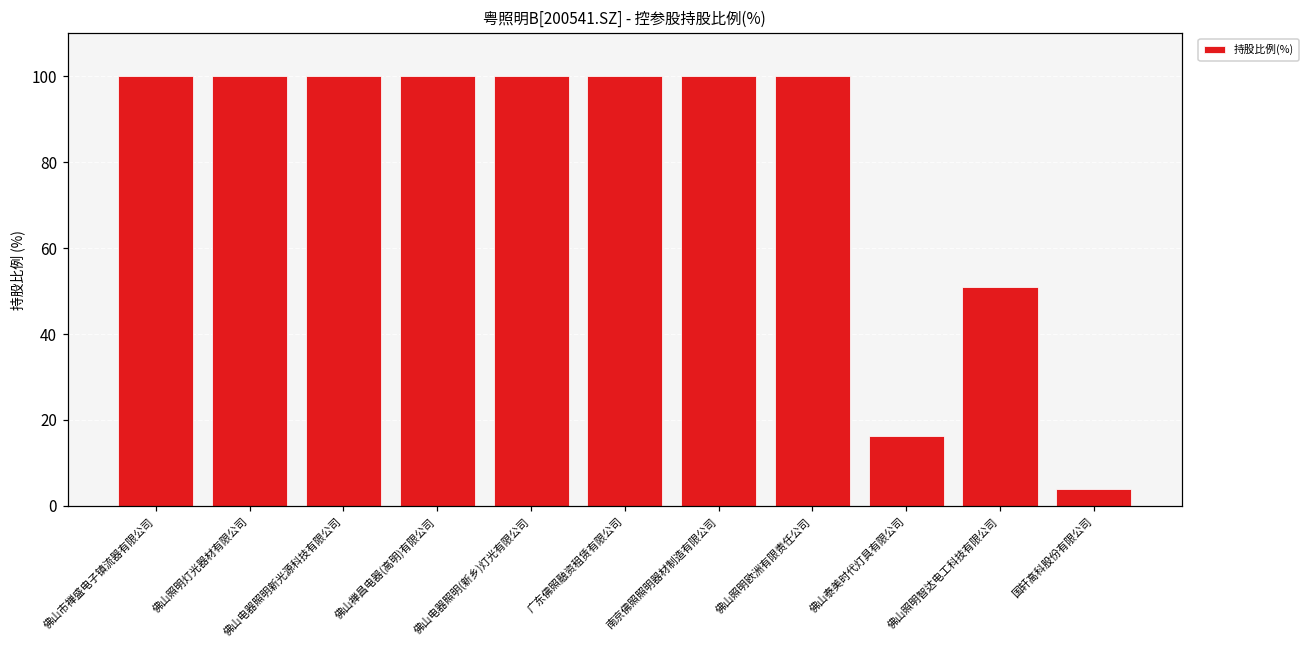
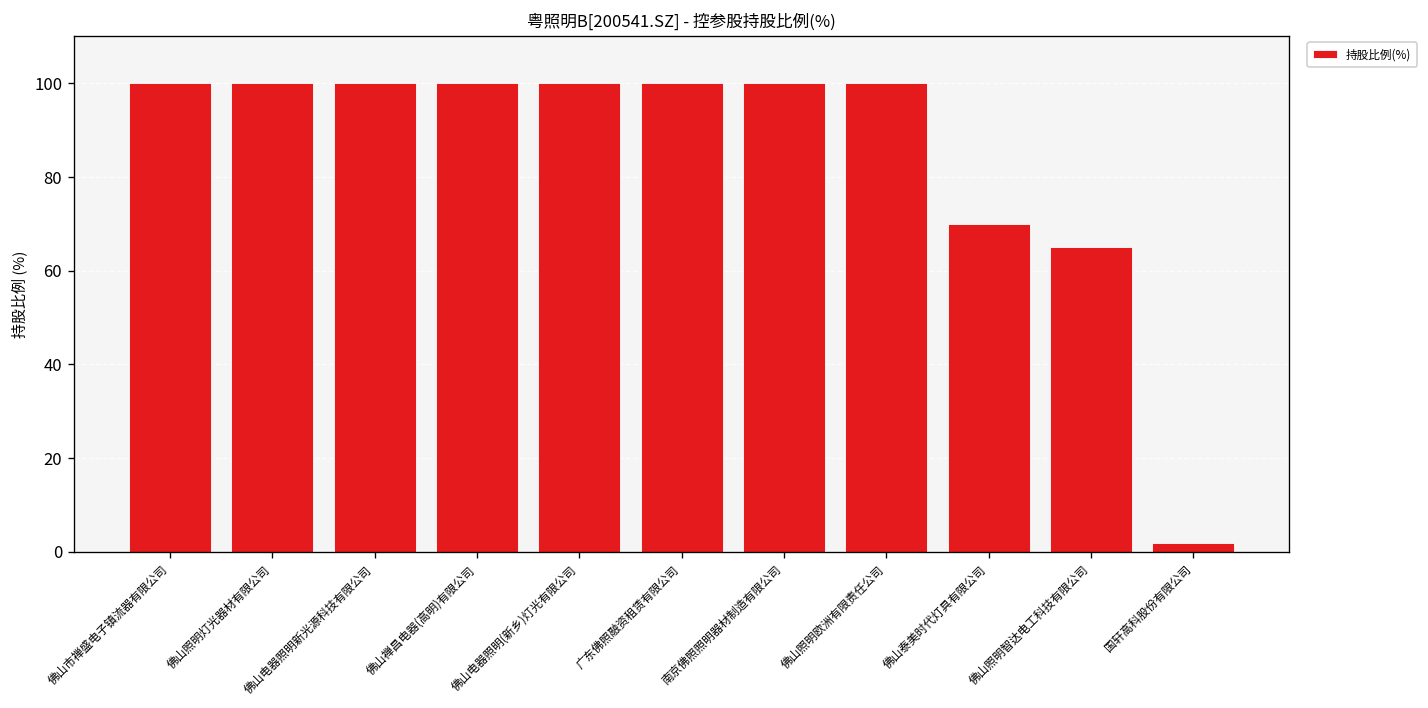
佛山泰美时代灯具有限公司: 16 -> 70
佛山照明智达电工科技有限公司: 51 -> 65
国轩高科股份有限公司: 4 -> 2
